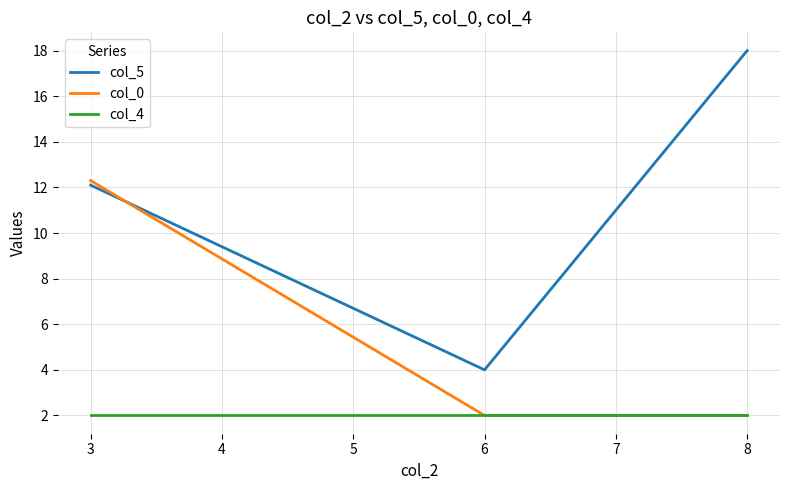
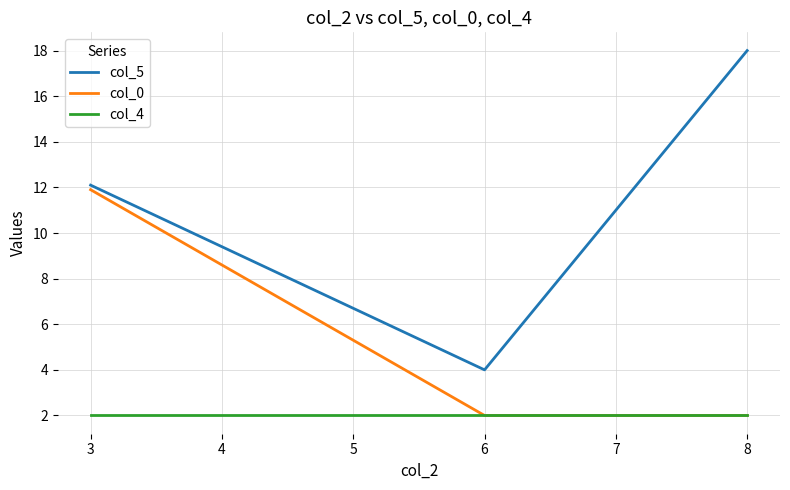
col_0, 3: 12.3 -> 11.9
